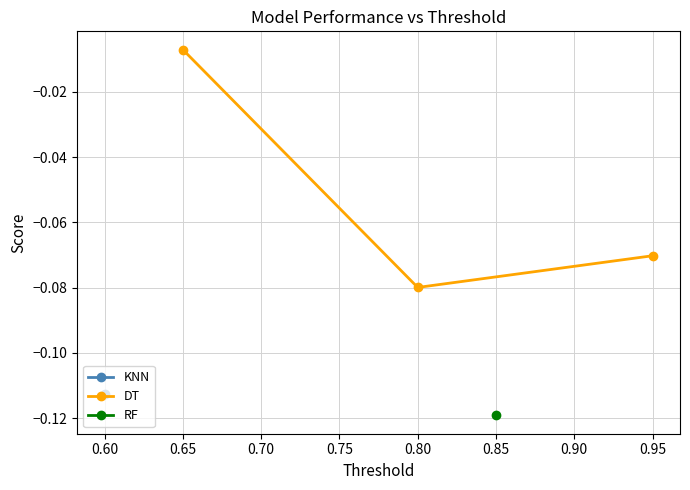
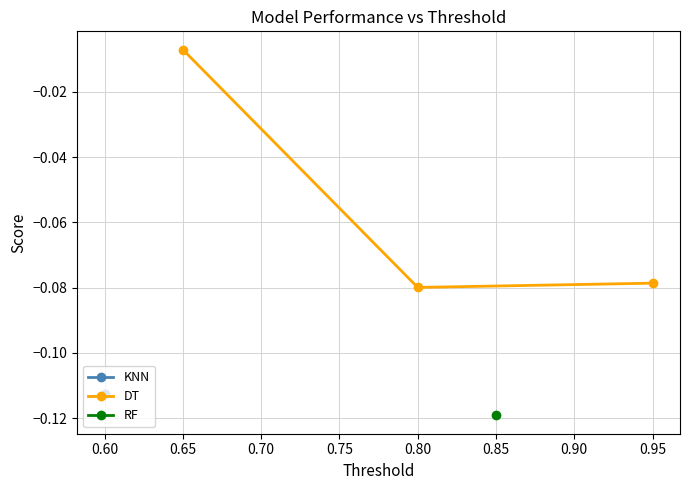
DT, 0.95: -0.070 -> -0.079
